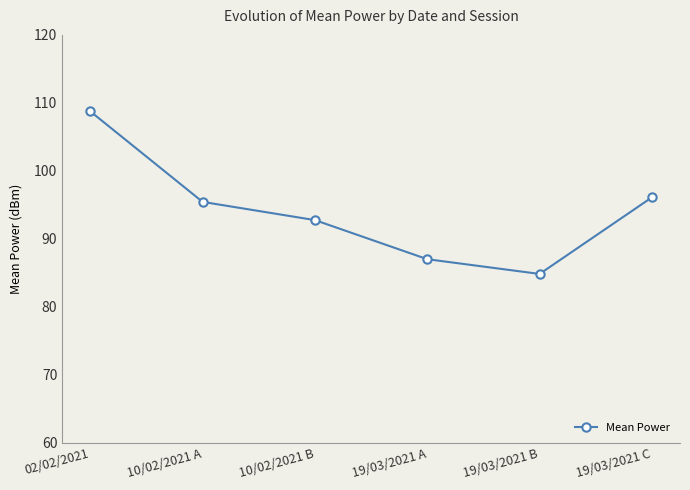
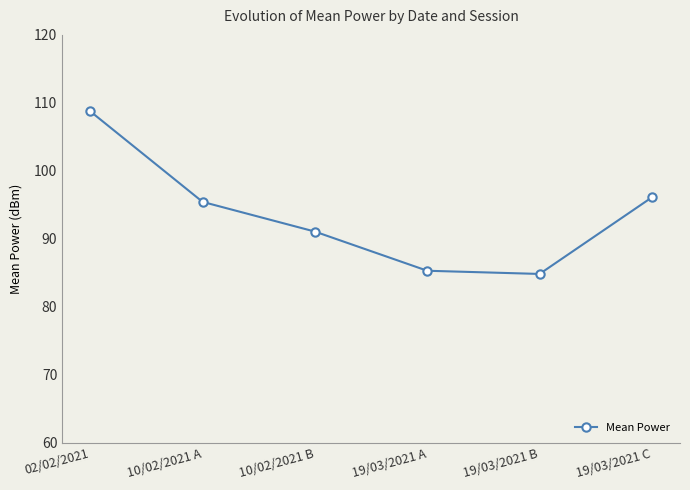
10/02/2021 B: 93 -> 91
19/03/2021 A: 87 -> 85
